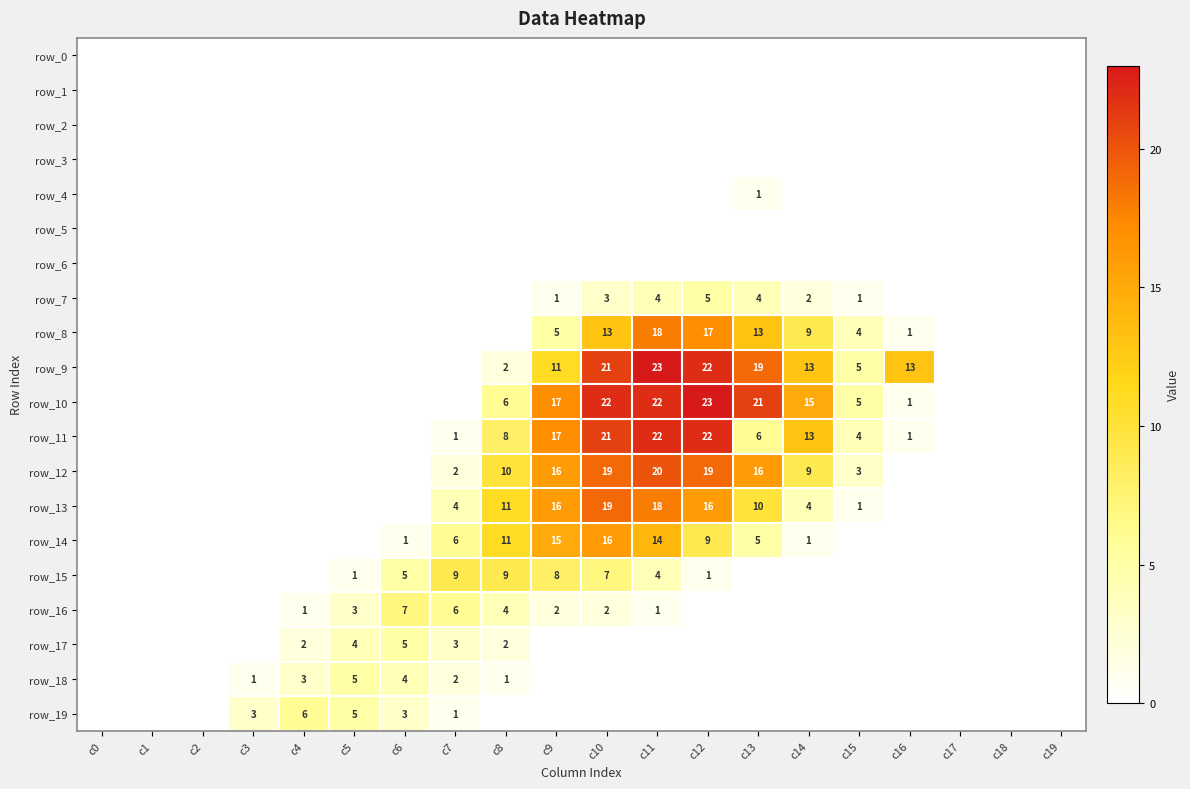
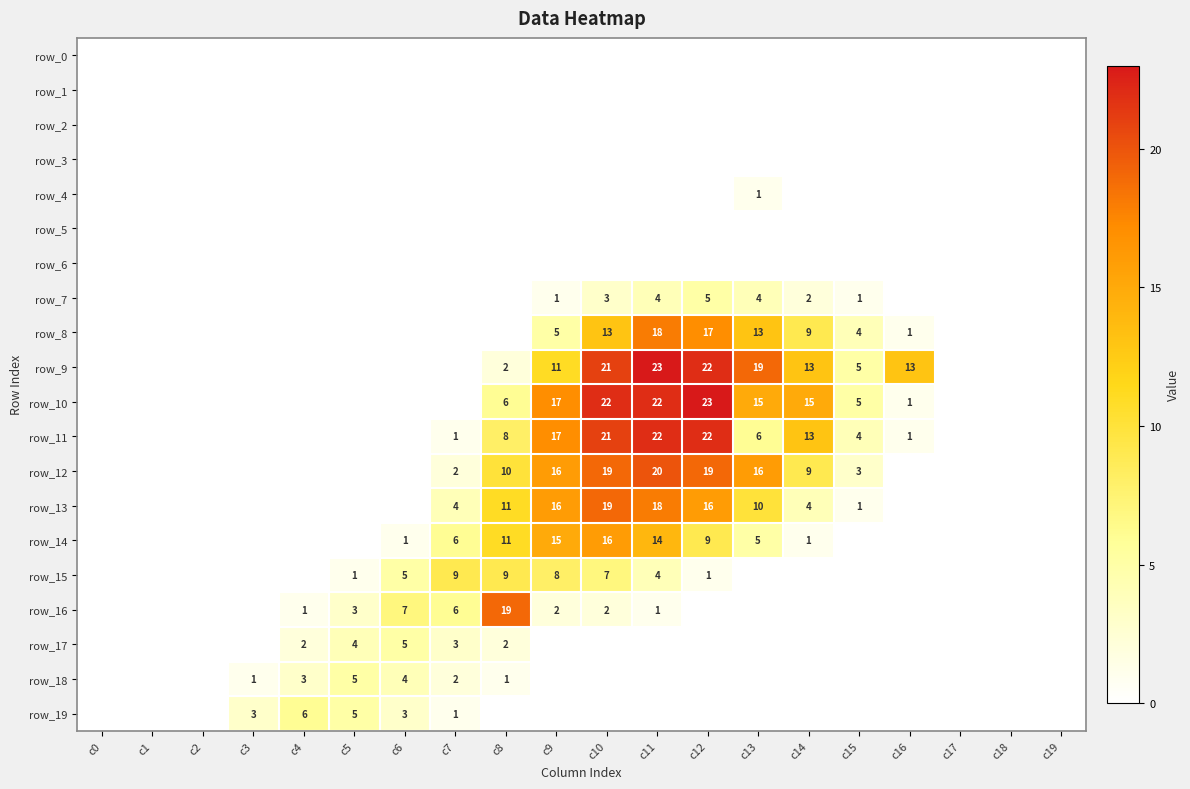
row_10, c13: 21 -> 15
row_16, c8: 4 -> 19
